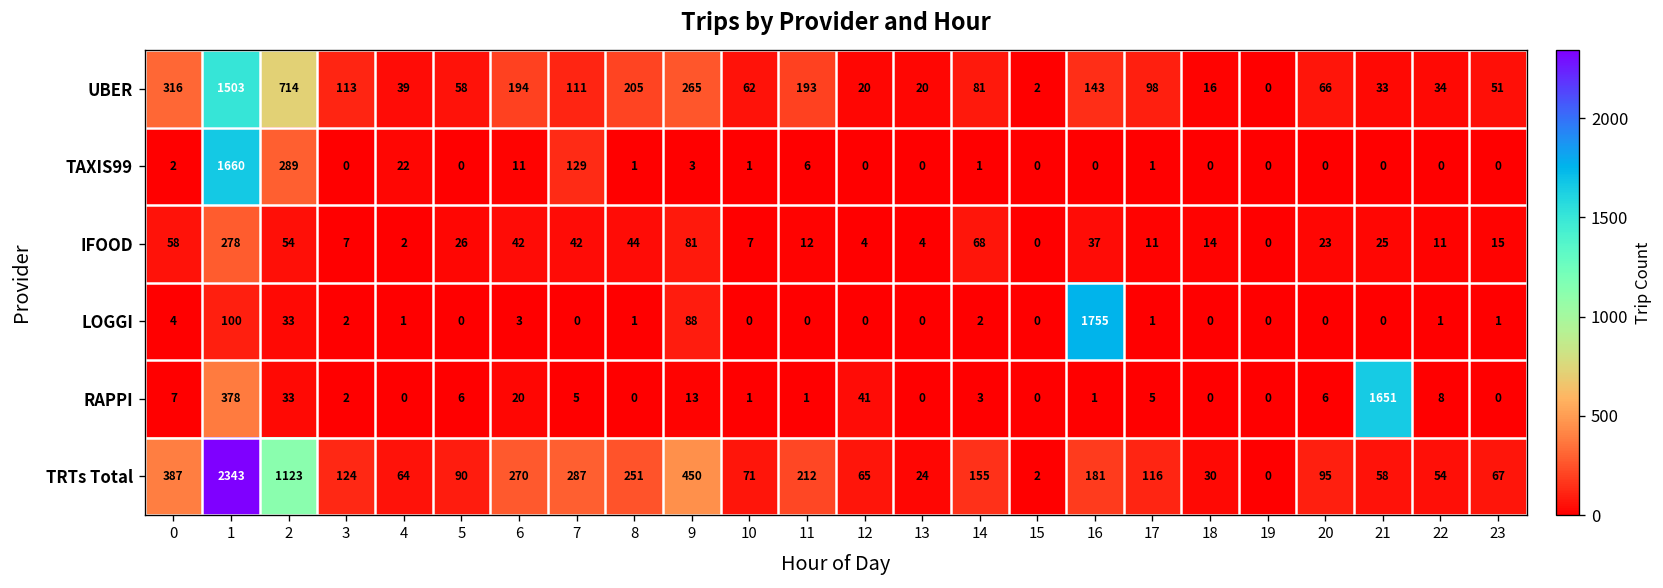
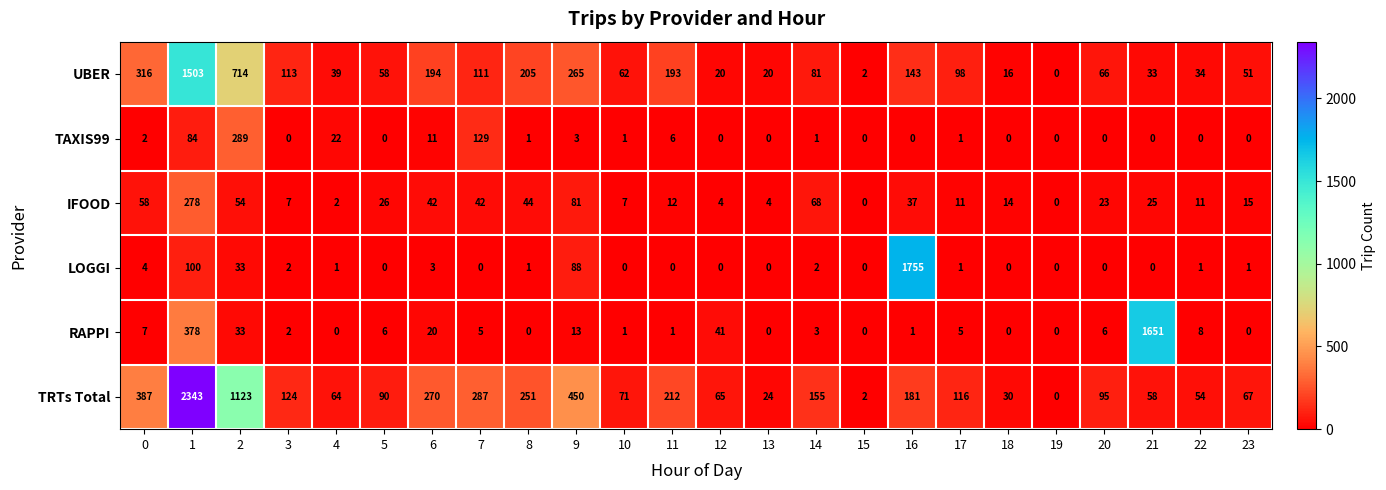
TAXIS99, 1: 1660 -> 84
